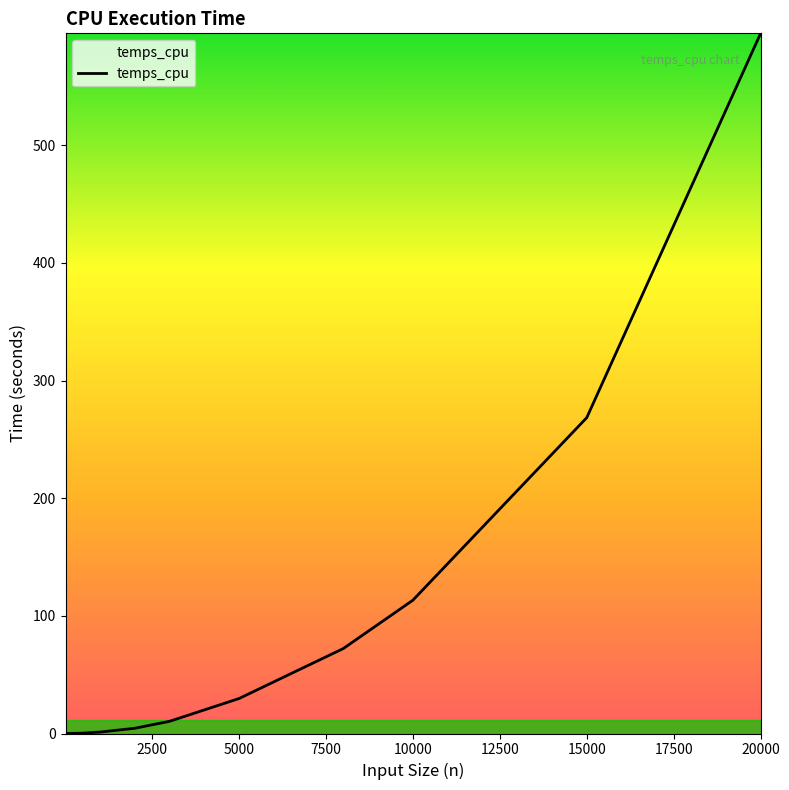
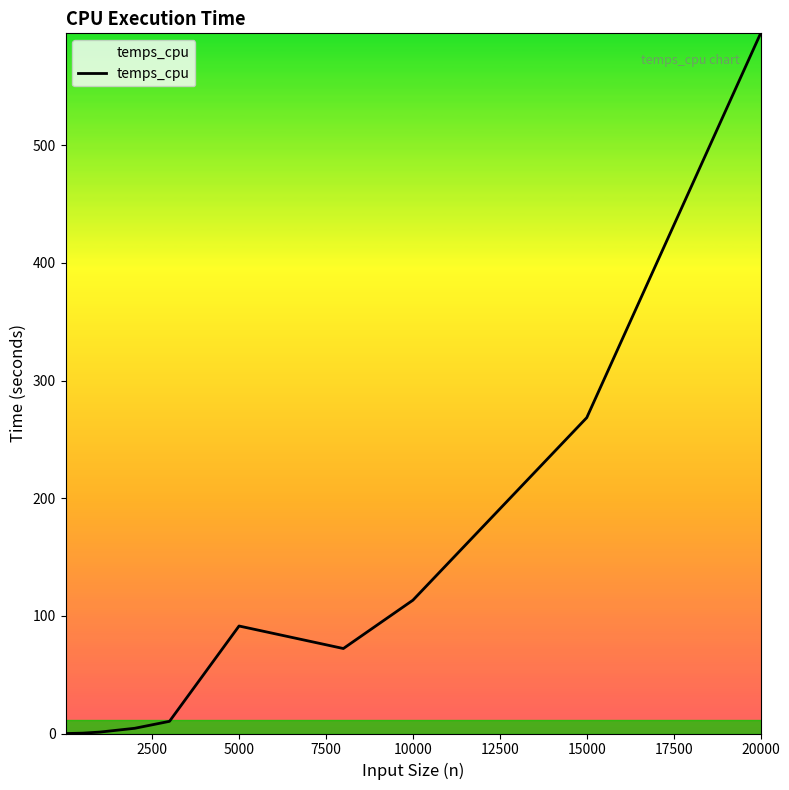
5000: 30 -> 91
